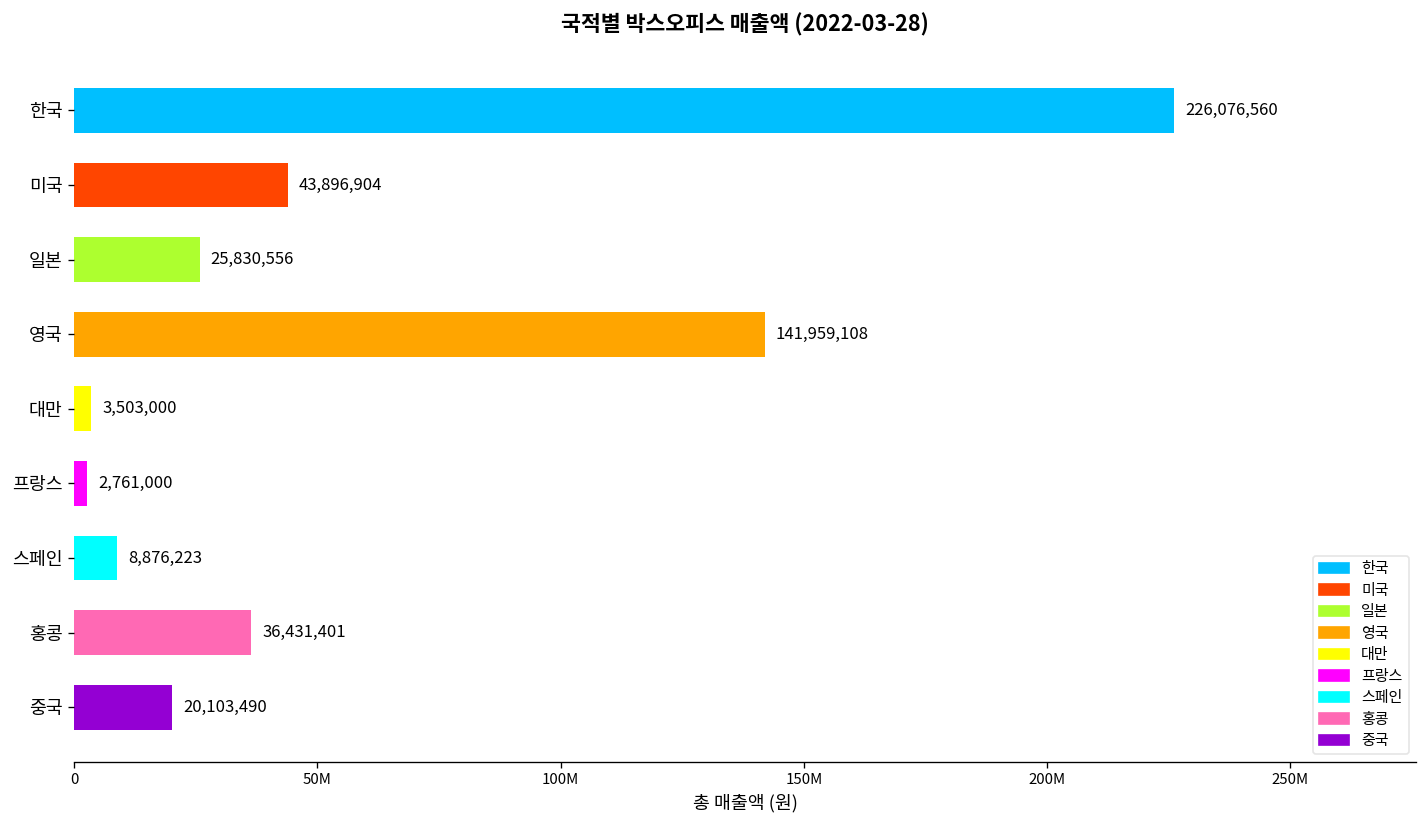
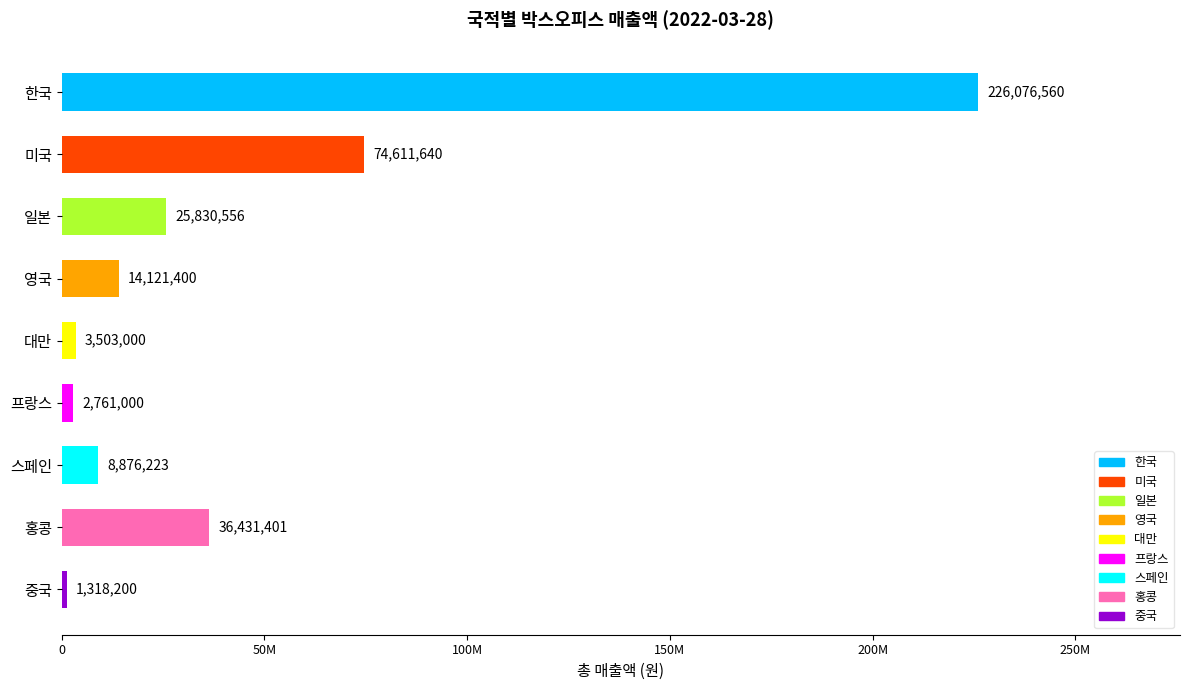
미국: 43,896,904 -> 74,611,640
영국: 141,959,108 -> 14,121,400
중국: 20,103,490 -> 1,318,200
